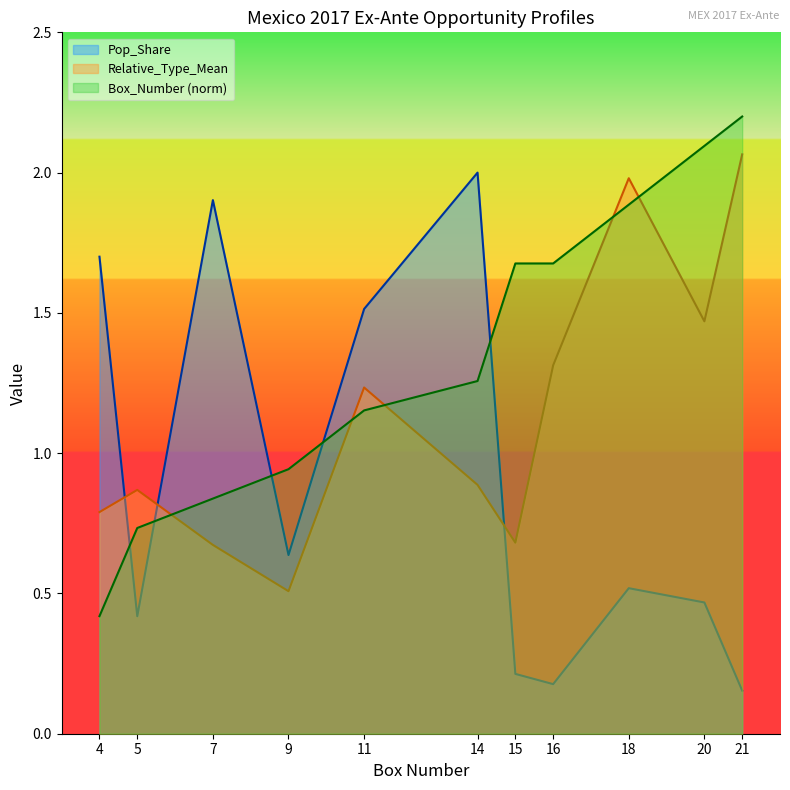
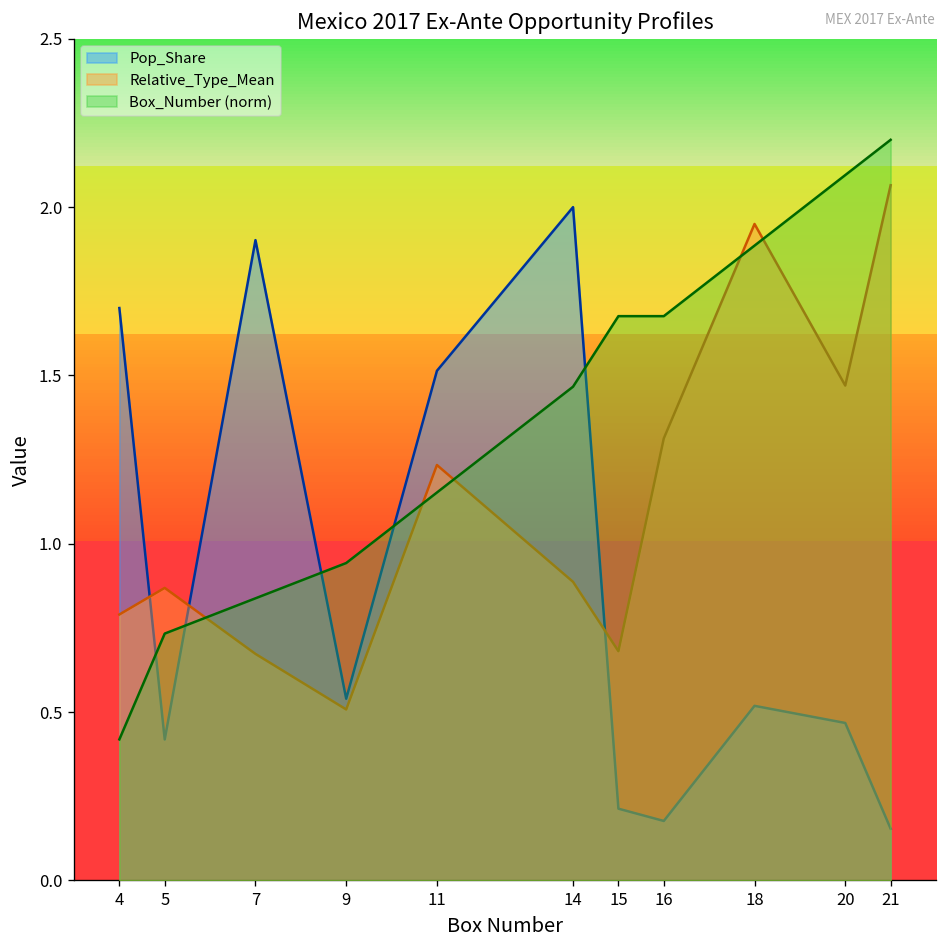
Pop_Share, 9: 0.64 -> 0.54
Box_Number (norm), 14: 1.26 -> 1.47
Relative_Type_Mean, 18: 1.98 -> 1.95
